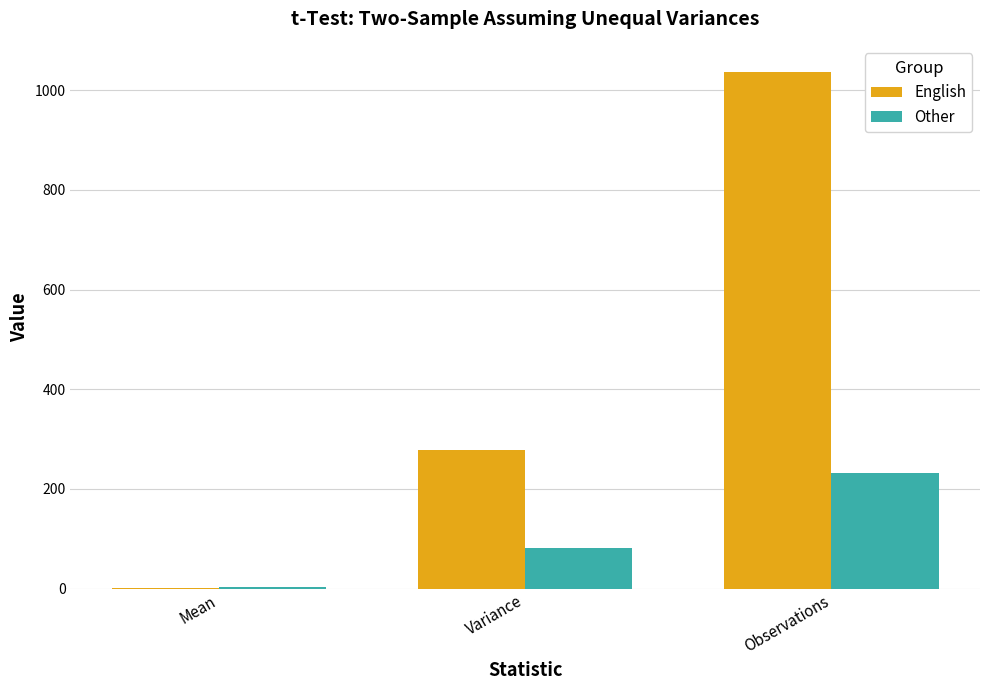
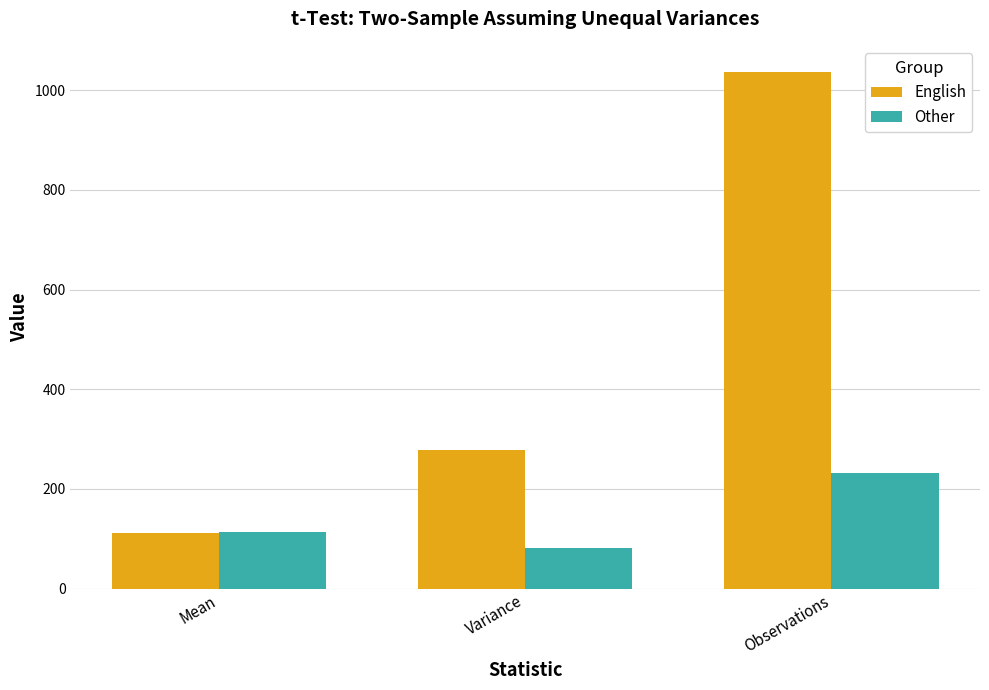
English, Mean: 0 -> 110
Other, Mean: 0 -> 110
